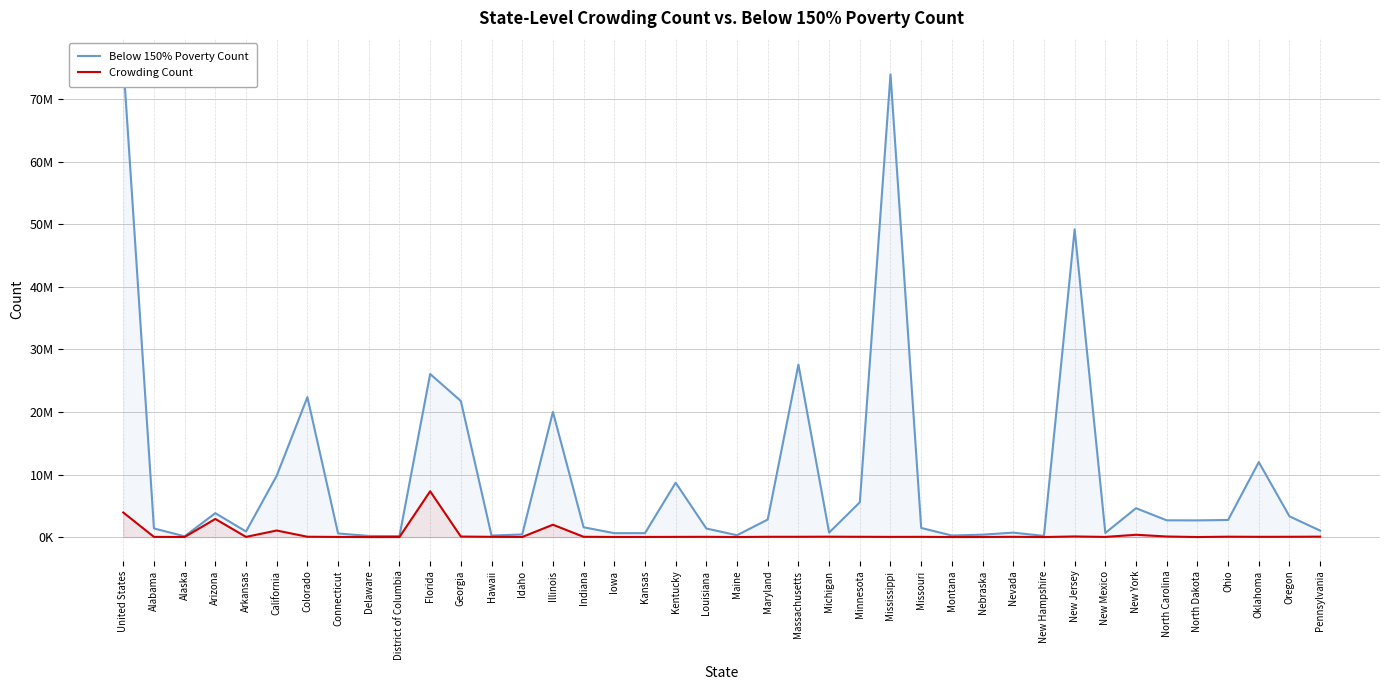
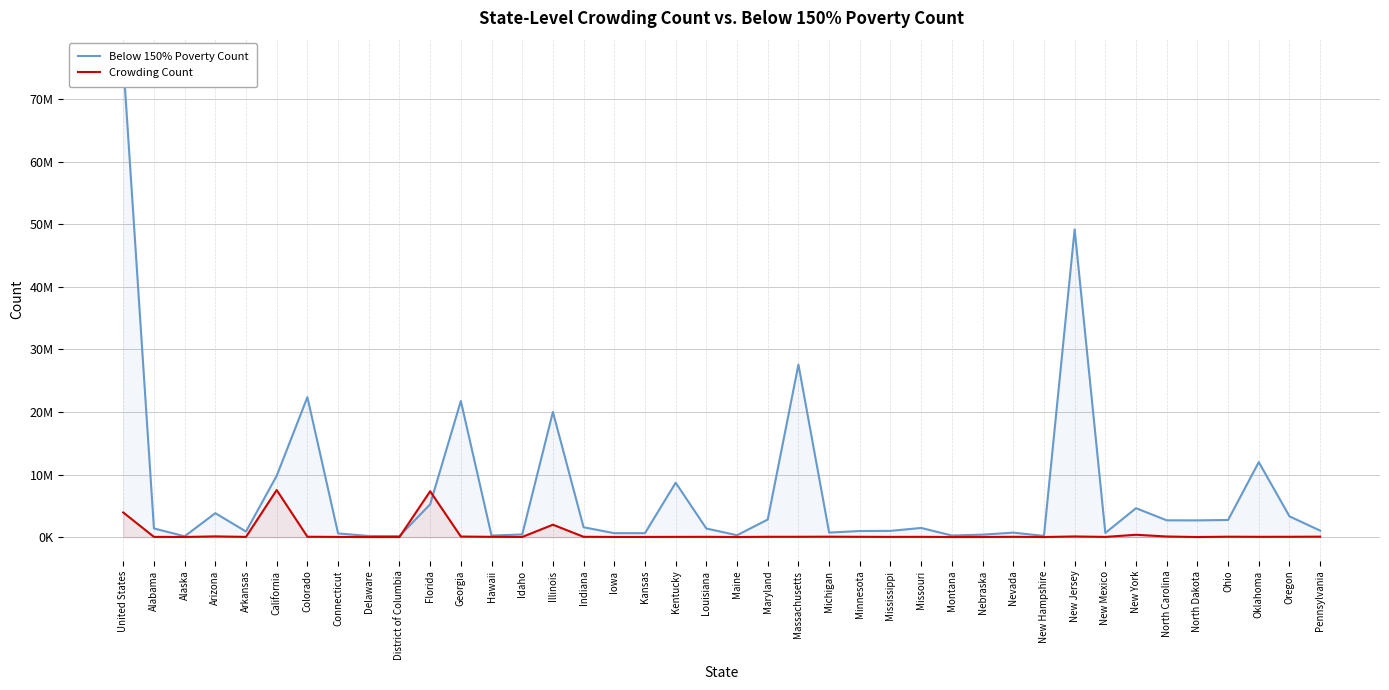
Crowding Count, Arizona: 3000000 -> 0
Crowding Count, California: 1000000 -> 8000000
Below 150% Poverty Count, Florida: 26000000 -> 5000000
Below 150% Poverty Count, Minnesota: 6000000 -> 1000000
Below 150% Poverty Count, Mississippi: 74000000 -> 1000000
